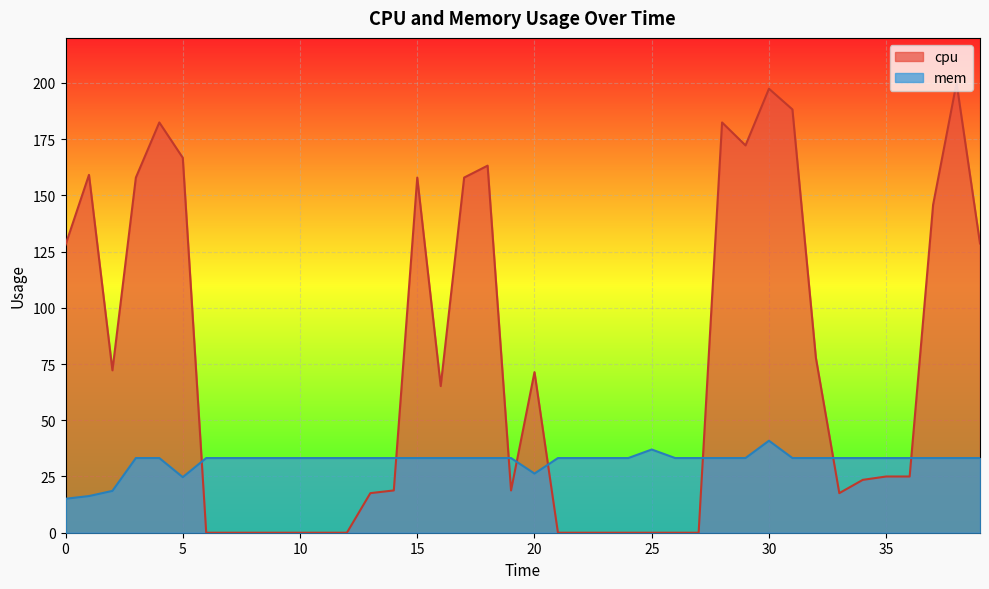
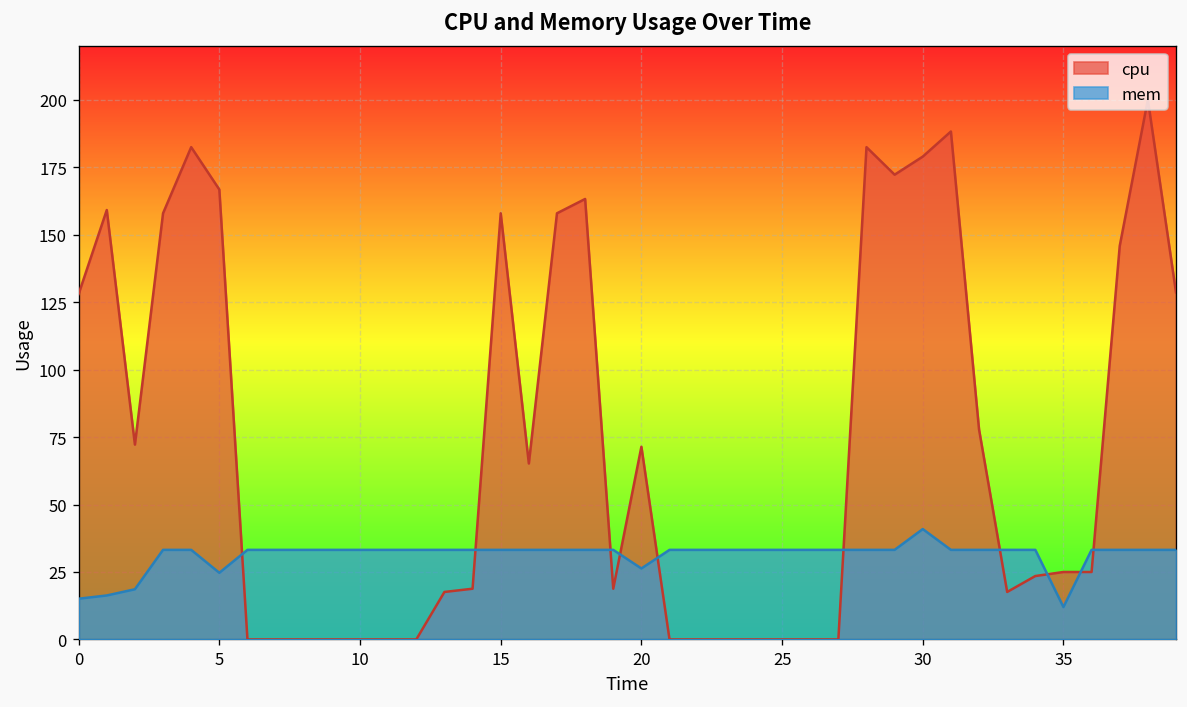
mem, 25: 37 -> 33
cpu, 30: 197 -> 179
mem, 35: 33 -> 12
